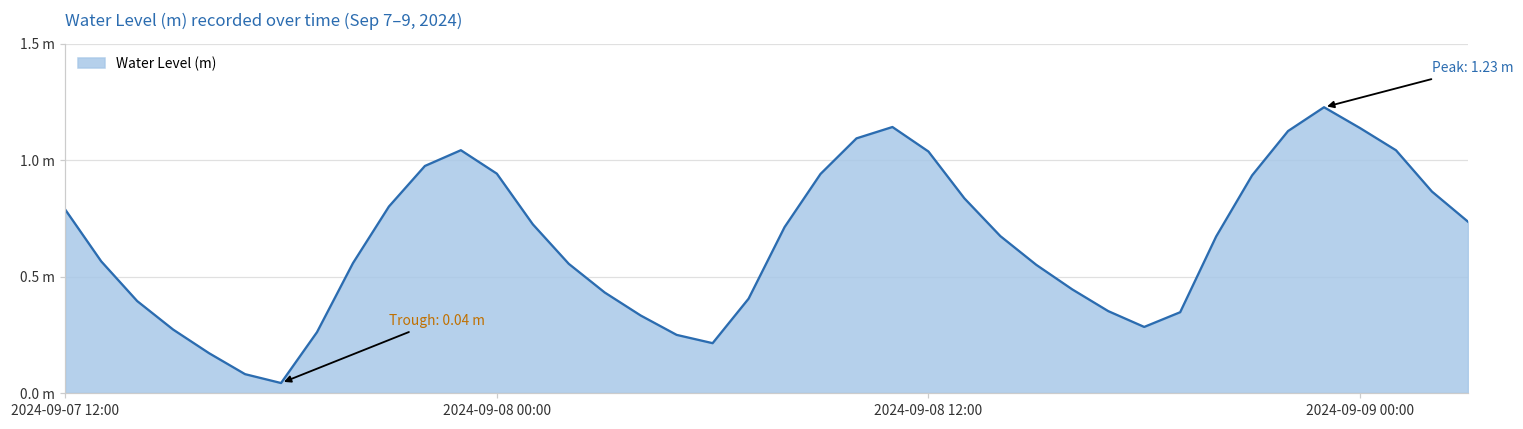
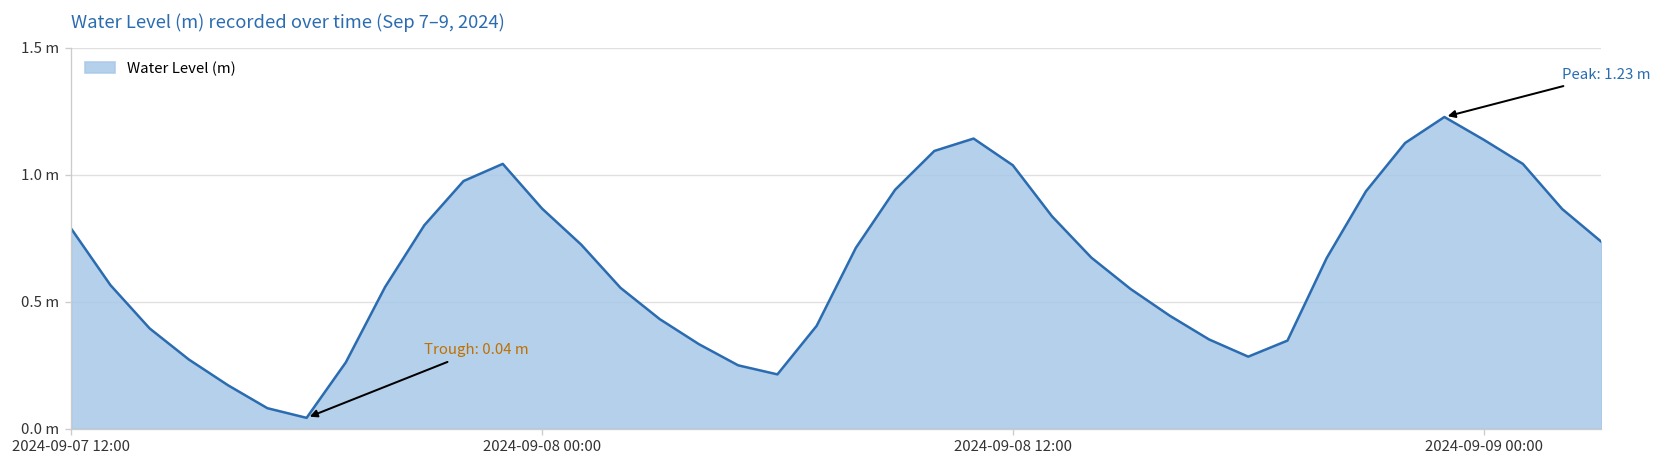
2024-09-08 00:00: 0.94 m -> 0.87 m
